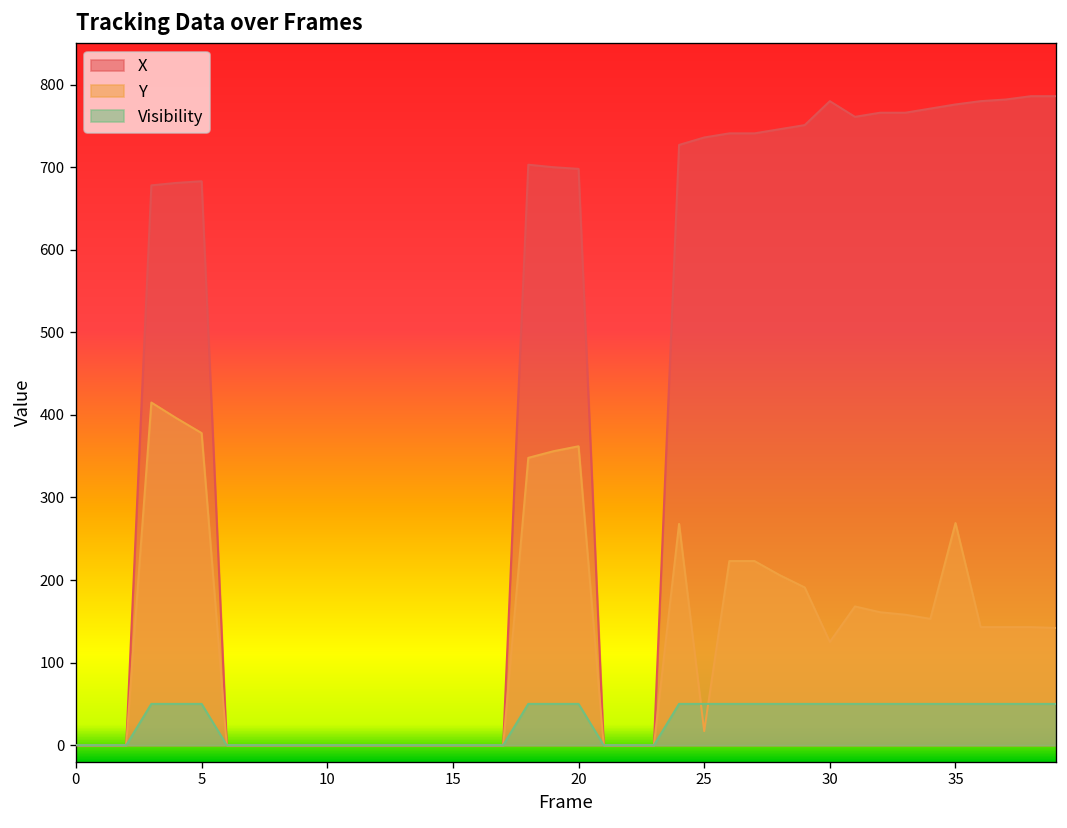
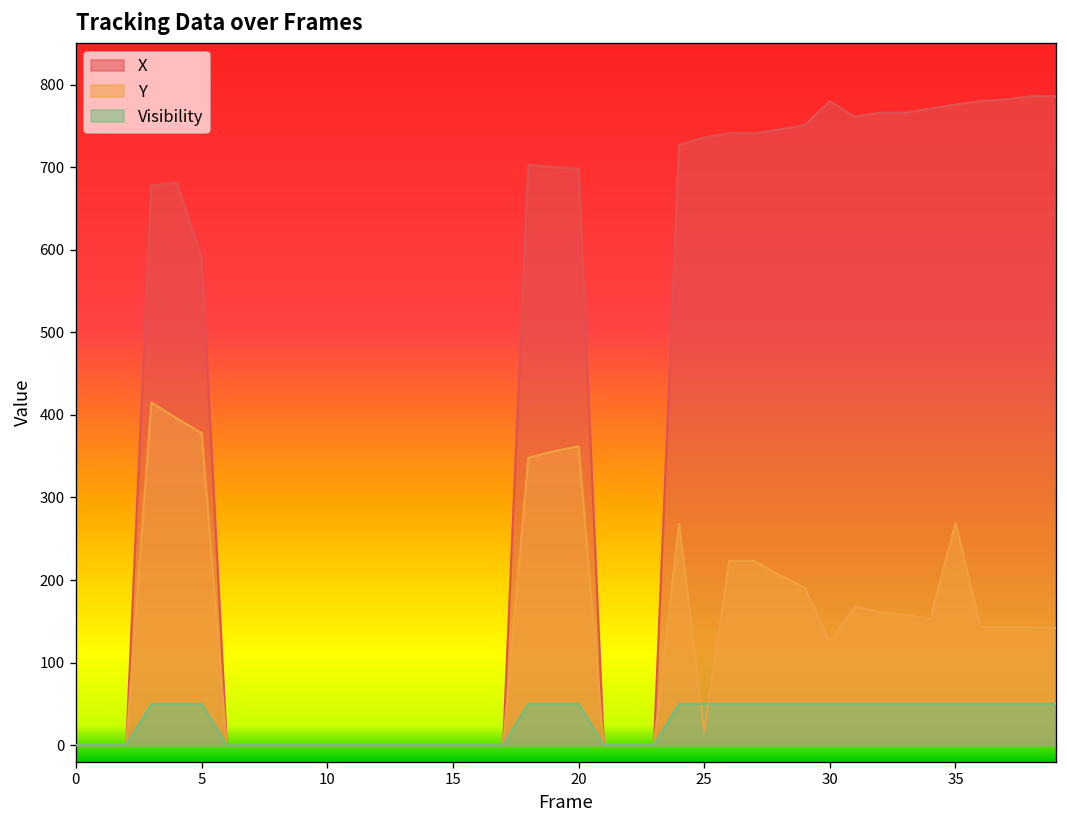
X, 5: 680 -> 590
